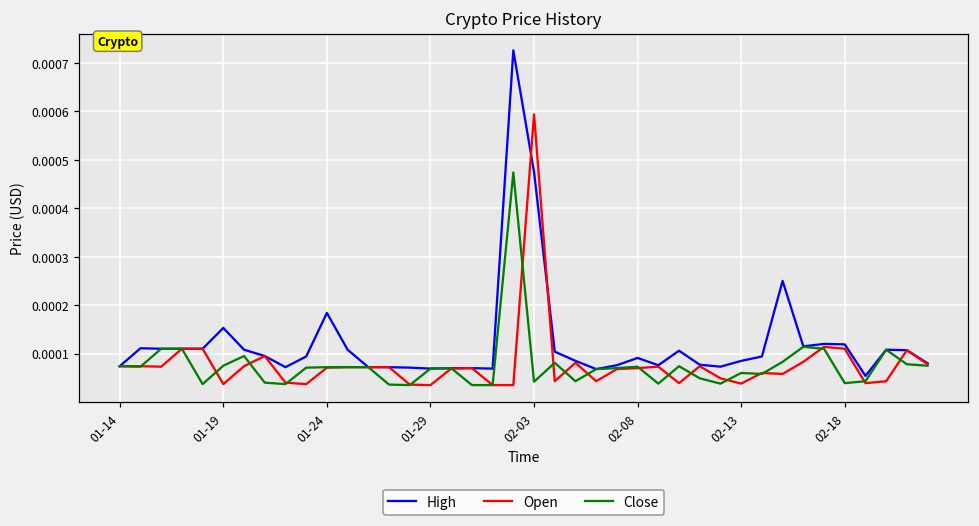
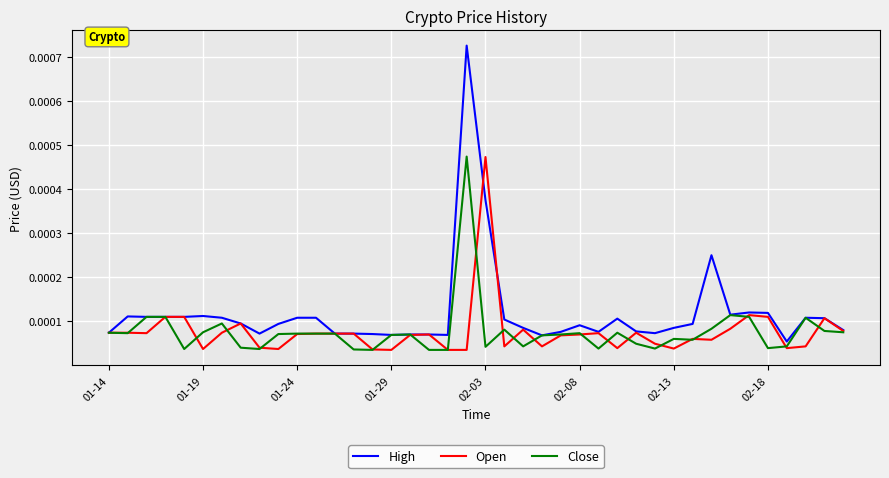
High, 01-19: 0.00015 -> 0.00011
High, 01-24: 0.00018 -> 0.00011
High, 02-03: 0.00048 -> 0.00038
Open, 02-03: 0.00059 -> 0.00047
